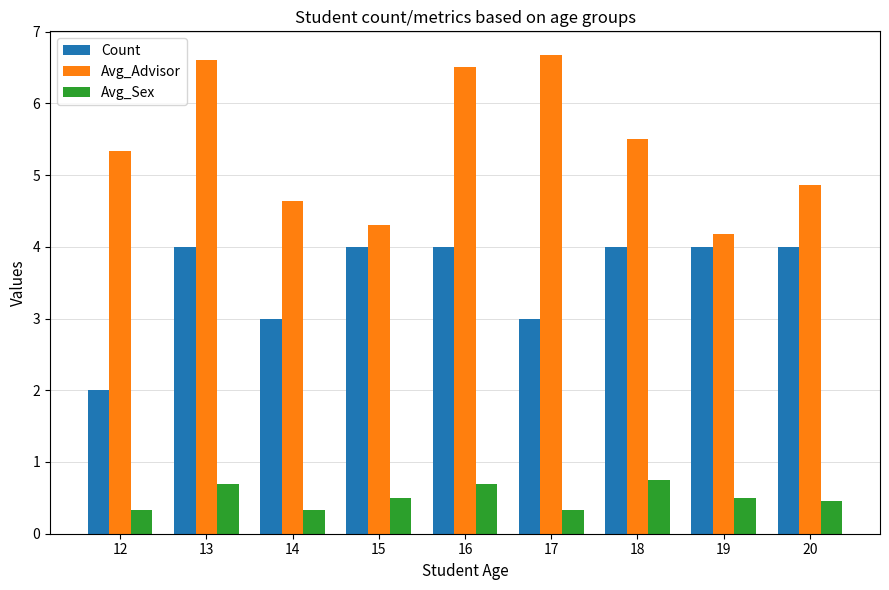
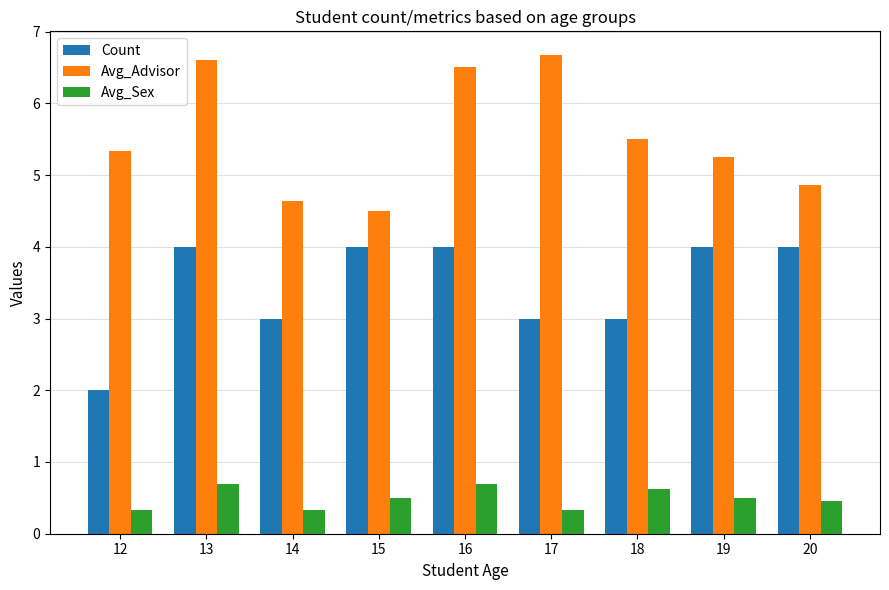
Avg_Advisor, 15: 4.3 -> 4.5
Count, 18: 4 -> 3
Avg_Sex, 18: 0.8 -> 0.6
Avg_Advisor, 19: 4.2 -> 5.3
